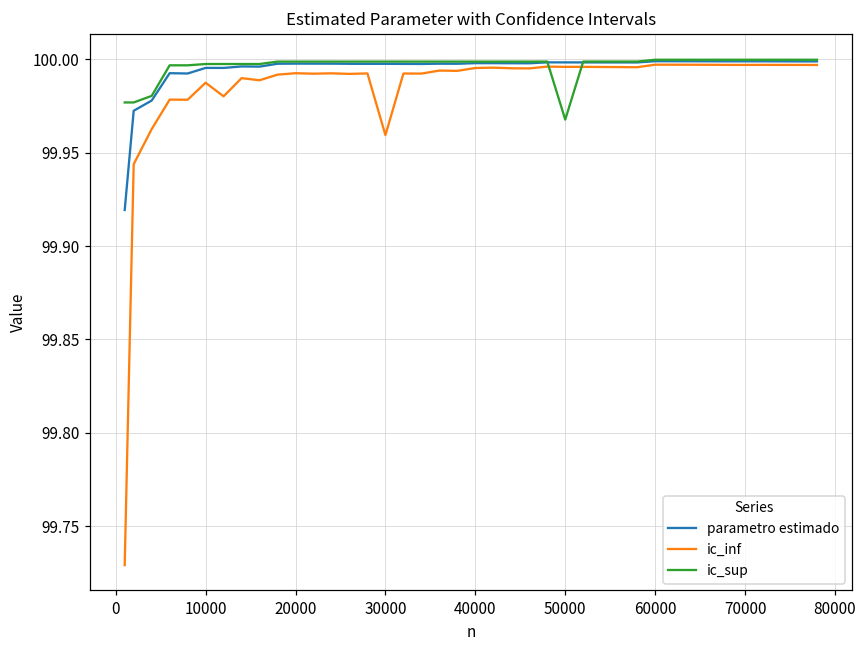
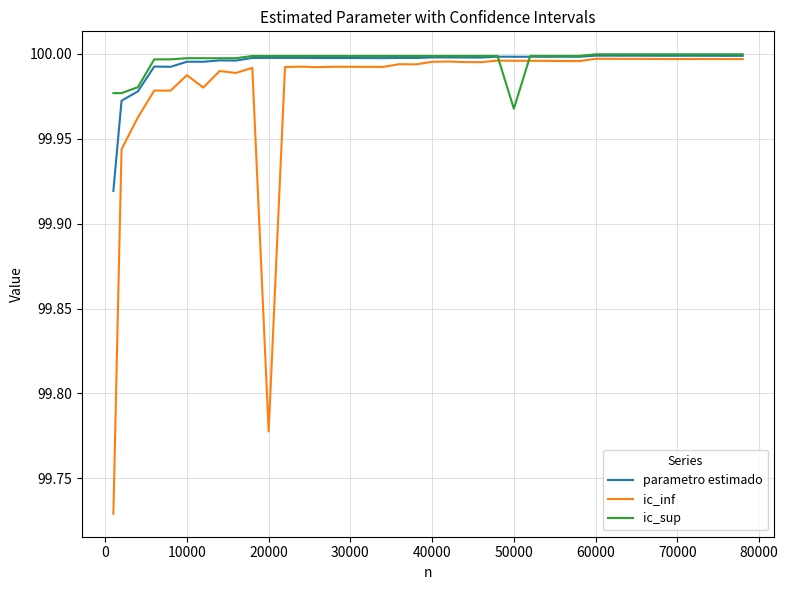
ic_inf, 20000: 99.993 -> 99.778
ic_inf, 30000: 99.959 -> 99.992
